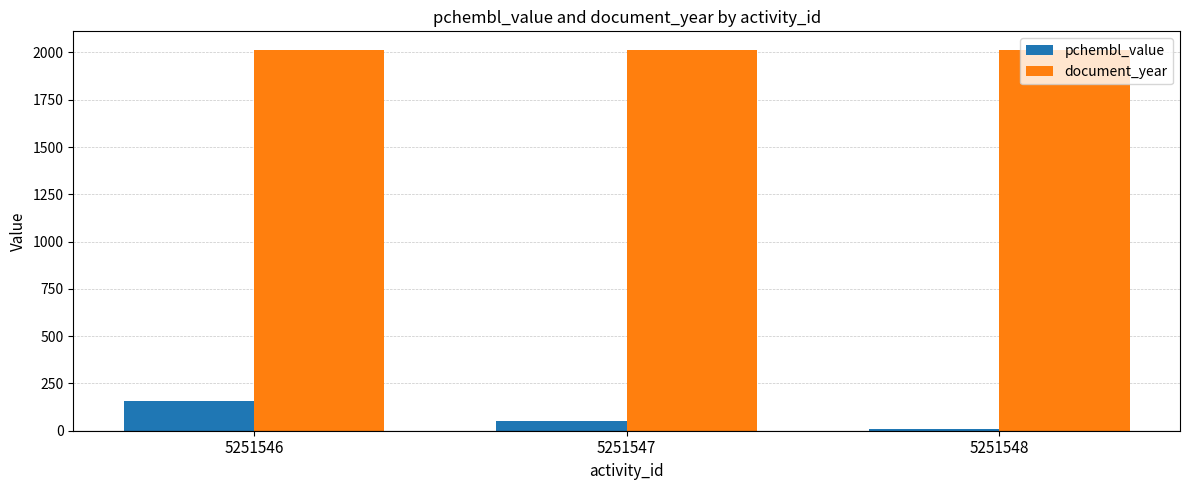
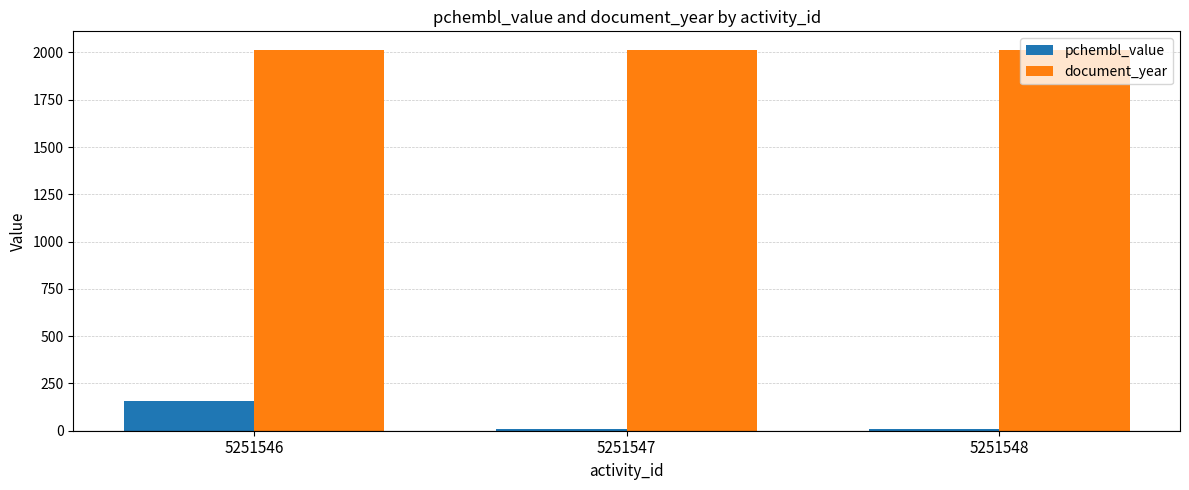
pchembl_value, 5251547: 50 -> 10
